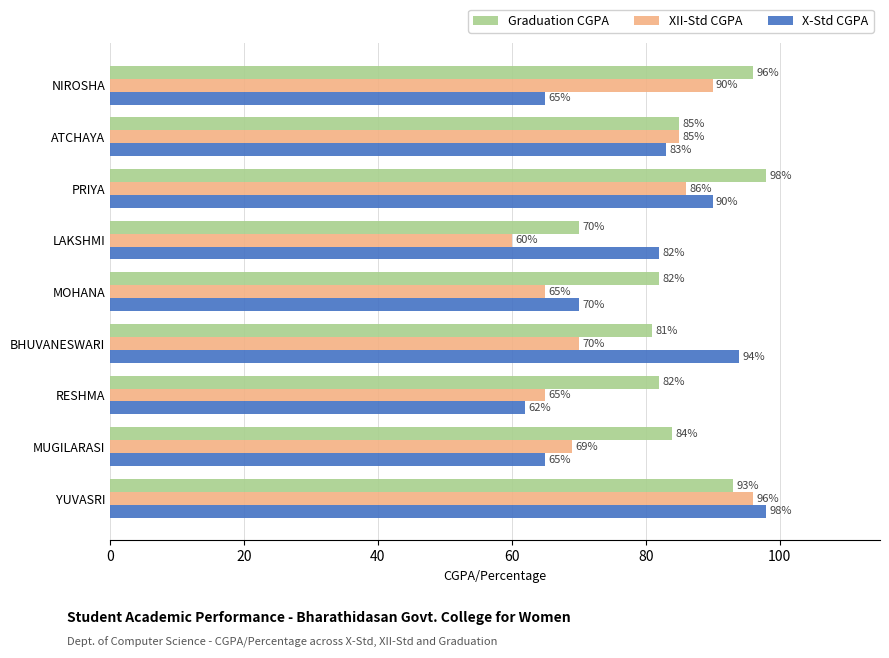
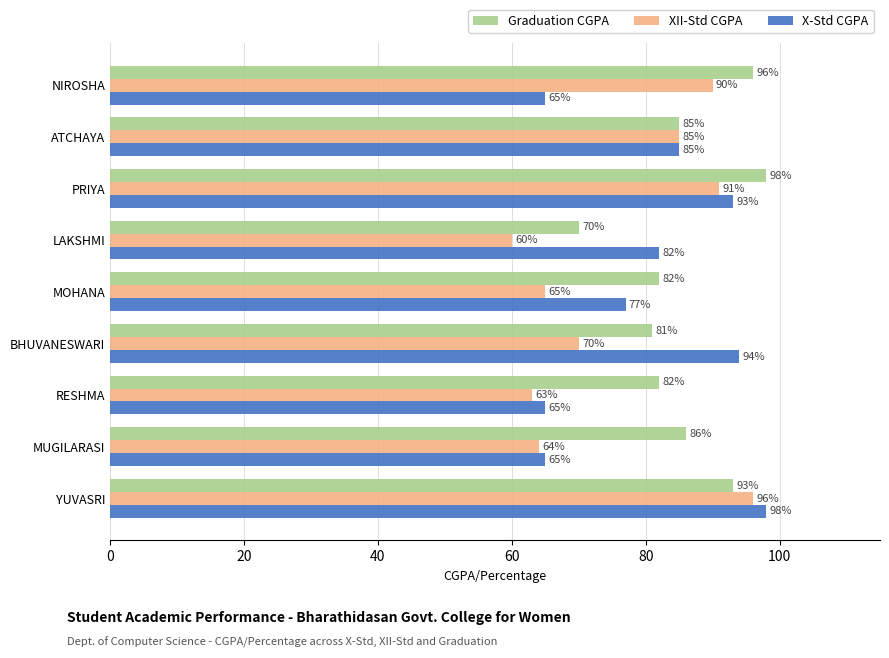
X-Std CGPA, ATCHAYA: 83% -> 85%
XII-Std CGPA, PRIYA: 86% -> 91%
X-Std CGPA, PRIYA: 90% -> 93%
X-Std CGPA, MOHANA: 70% -> 77%
XII-Std CGPA, RESHMA: 65% -> 63%
X-Std CGPA, RESHMA: 62% -> 65%
Graduation CGPA, MUGILARASI: 84% -> 86%
XII-Std CGPA, MUGILARASI: 69% -> 64%
